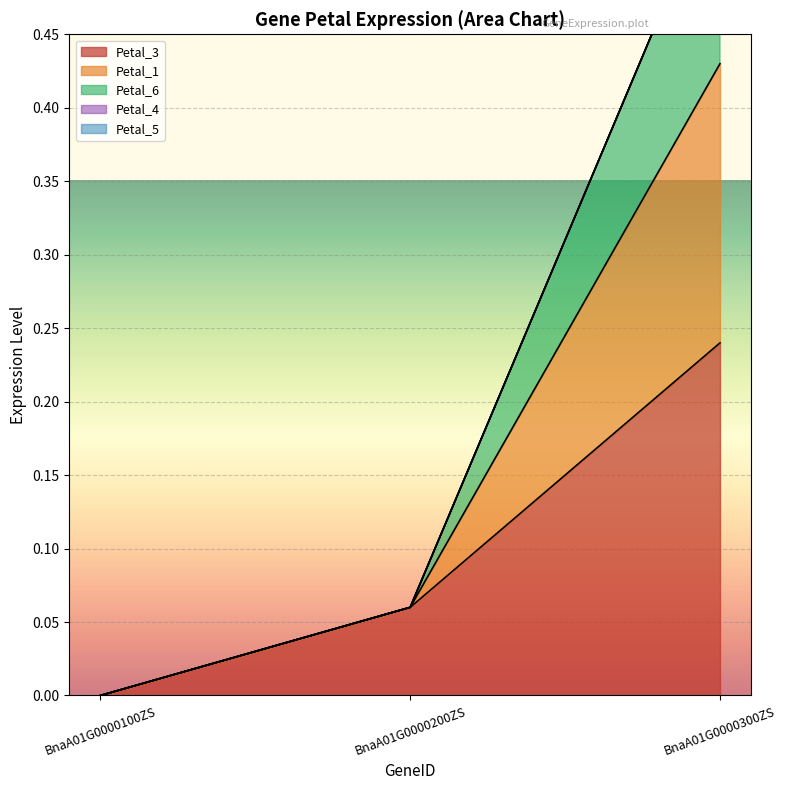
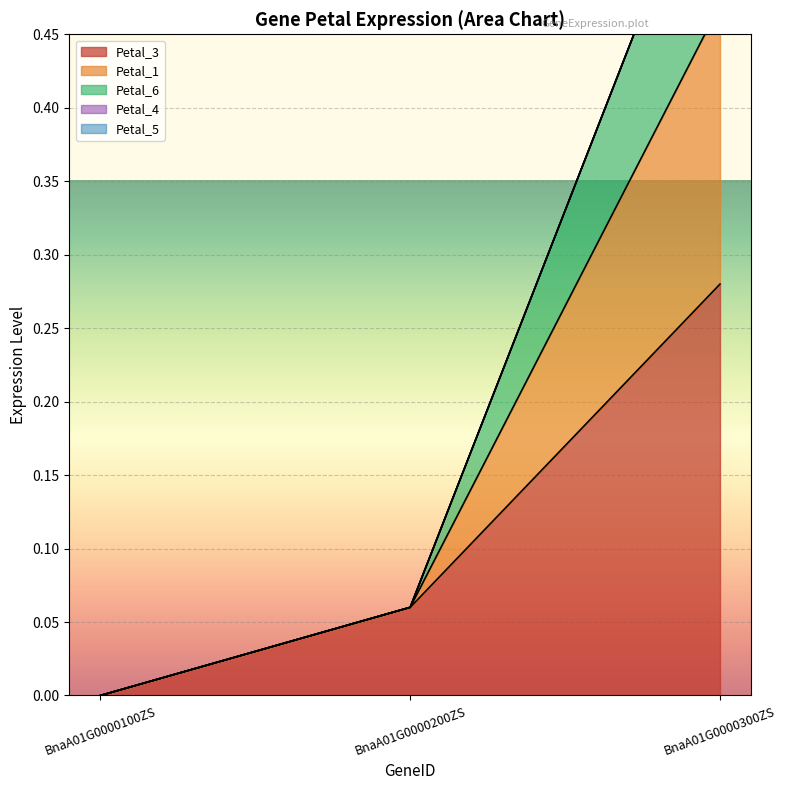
Petal_3, BnaA01G0000300ZS: 0.24 -> 0.28
